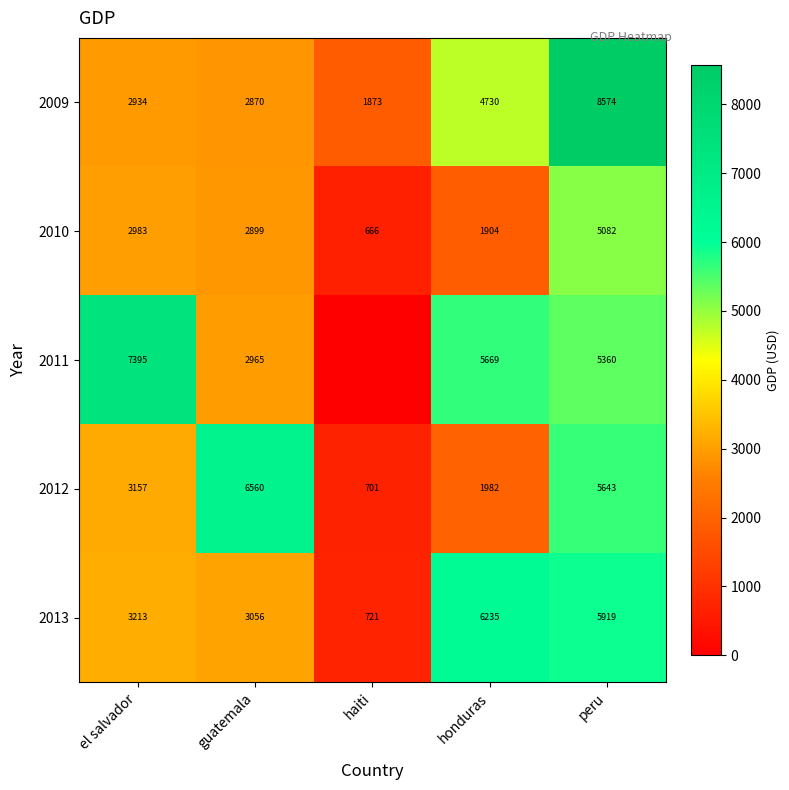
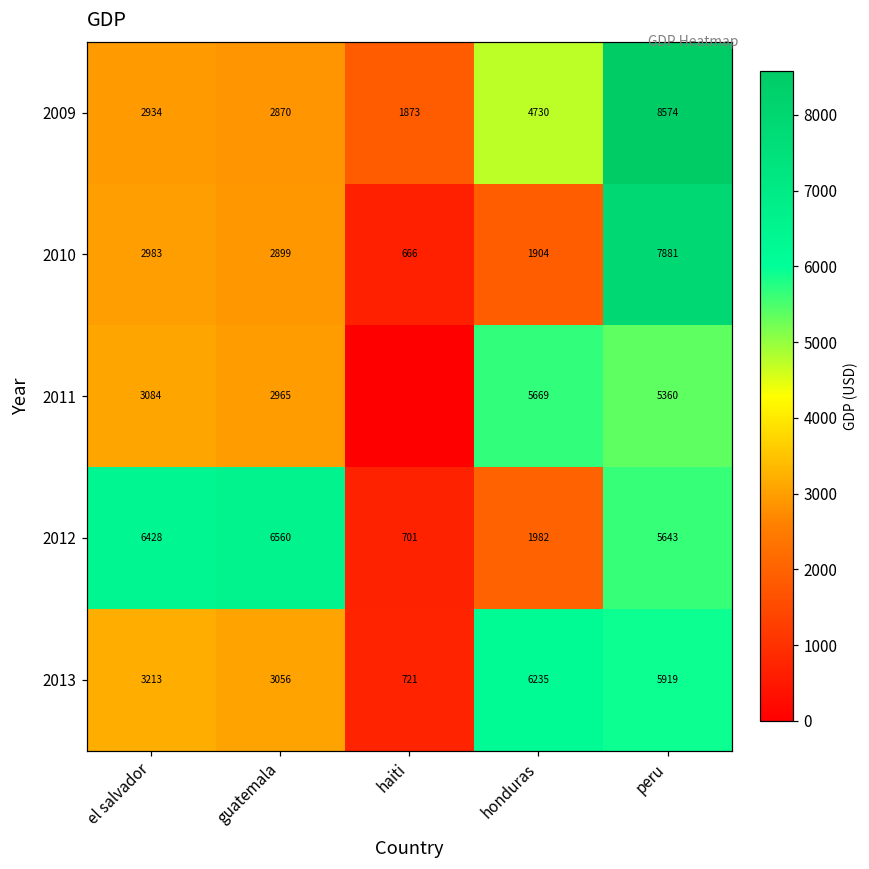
2010, peru: 5082 -> 7881
2011, el salvador: 7395 -> 3084
2012, el salvador: 3157 -> 6428
